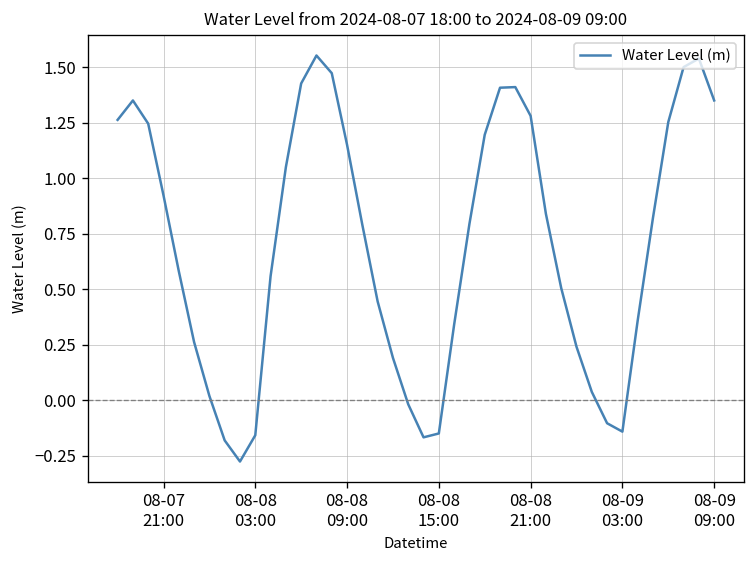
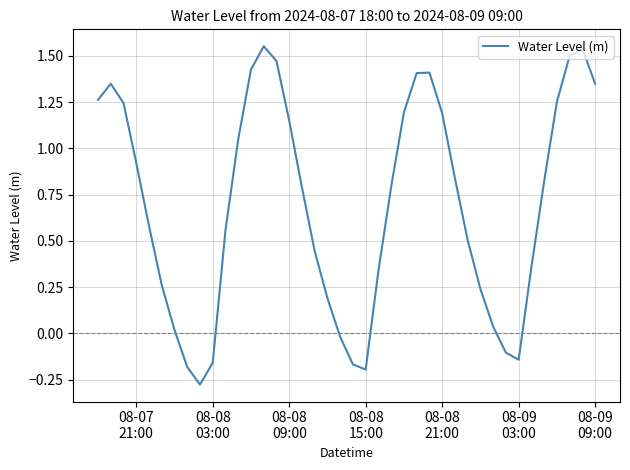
08-08 15:00: -0.15 -> -0.19
08-08 21:00: 1.28 -> 1.19
